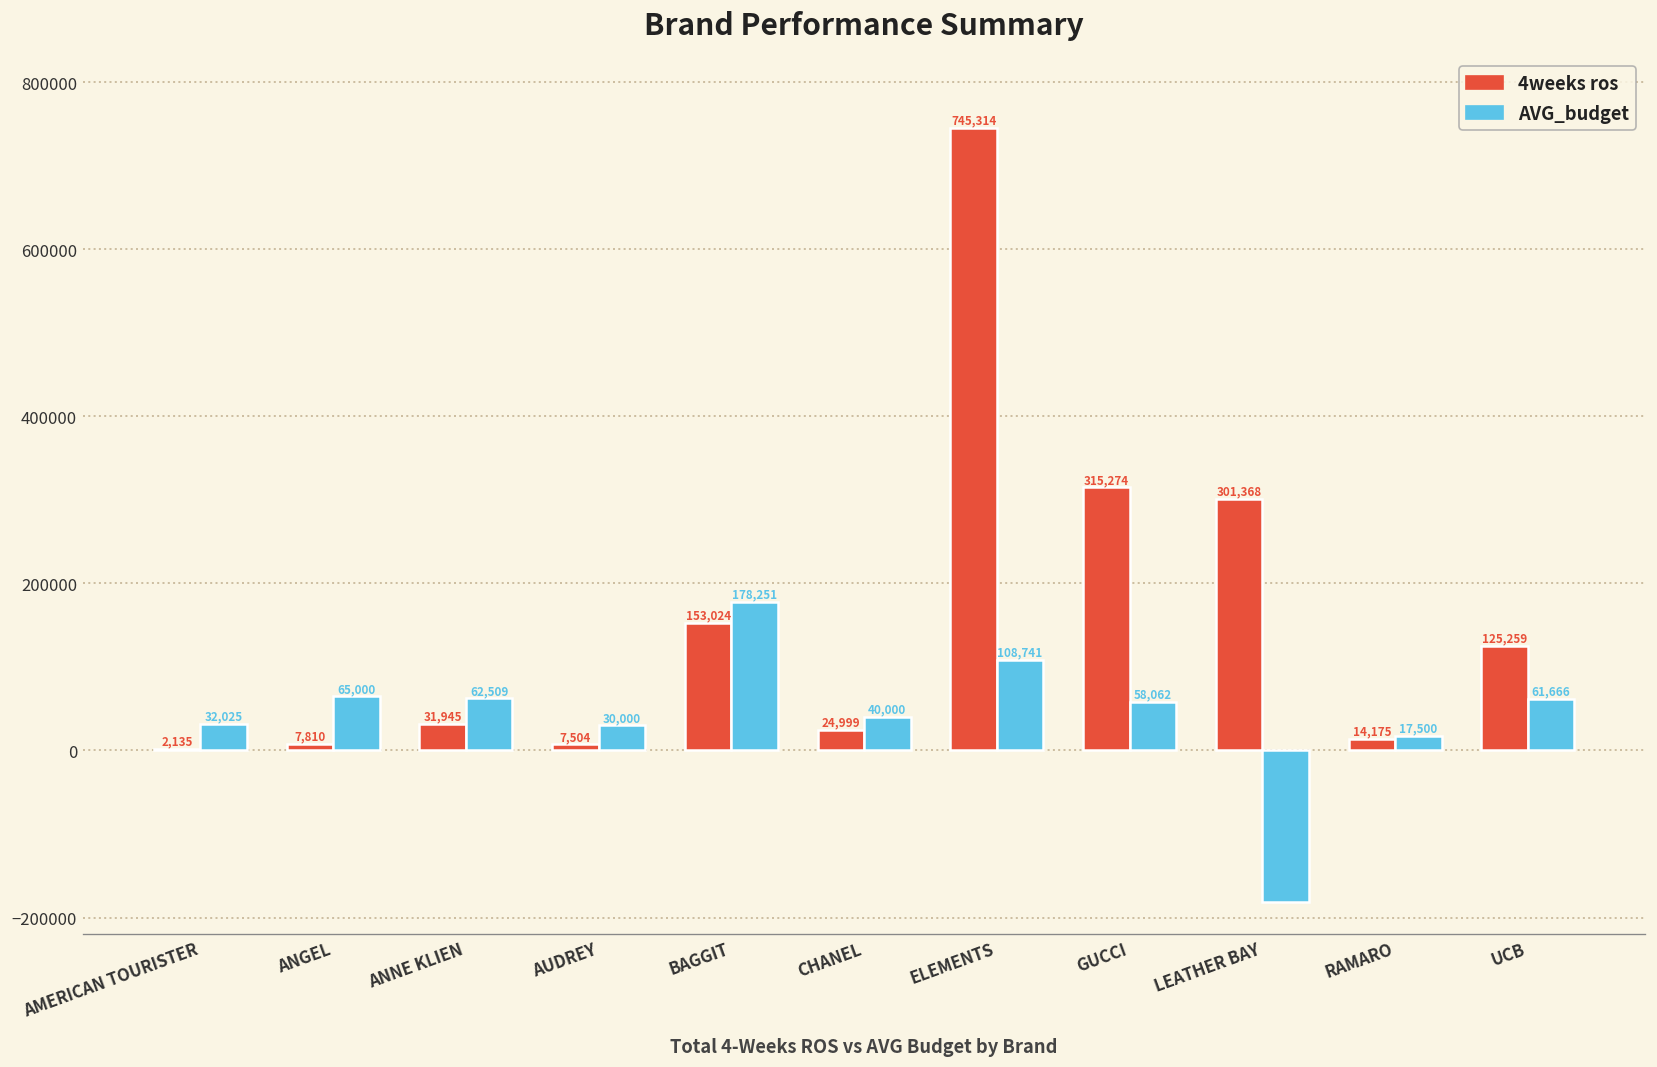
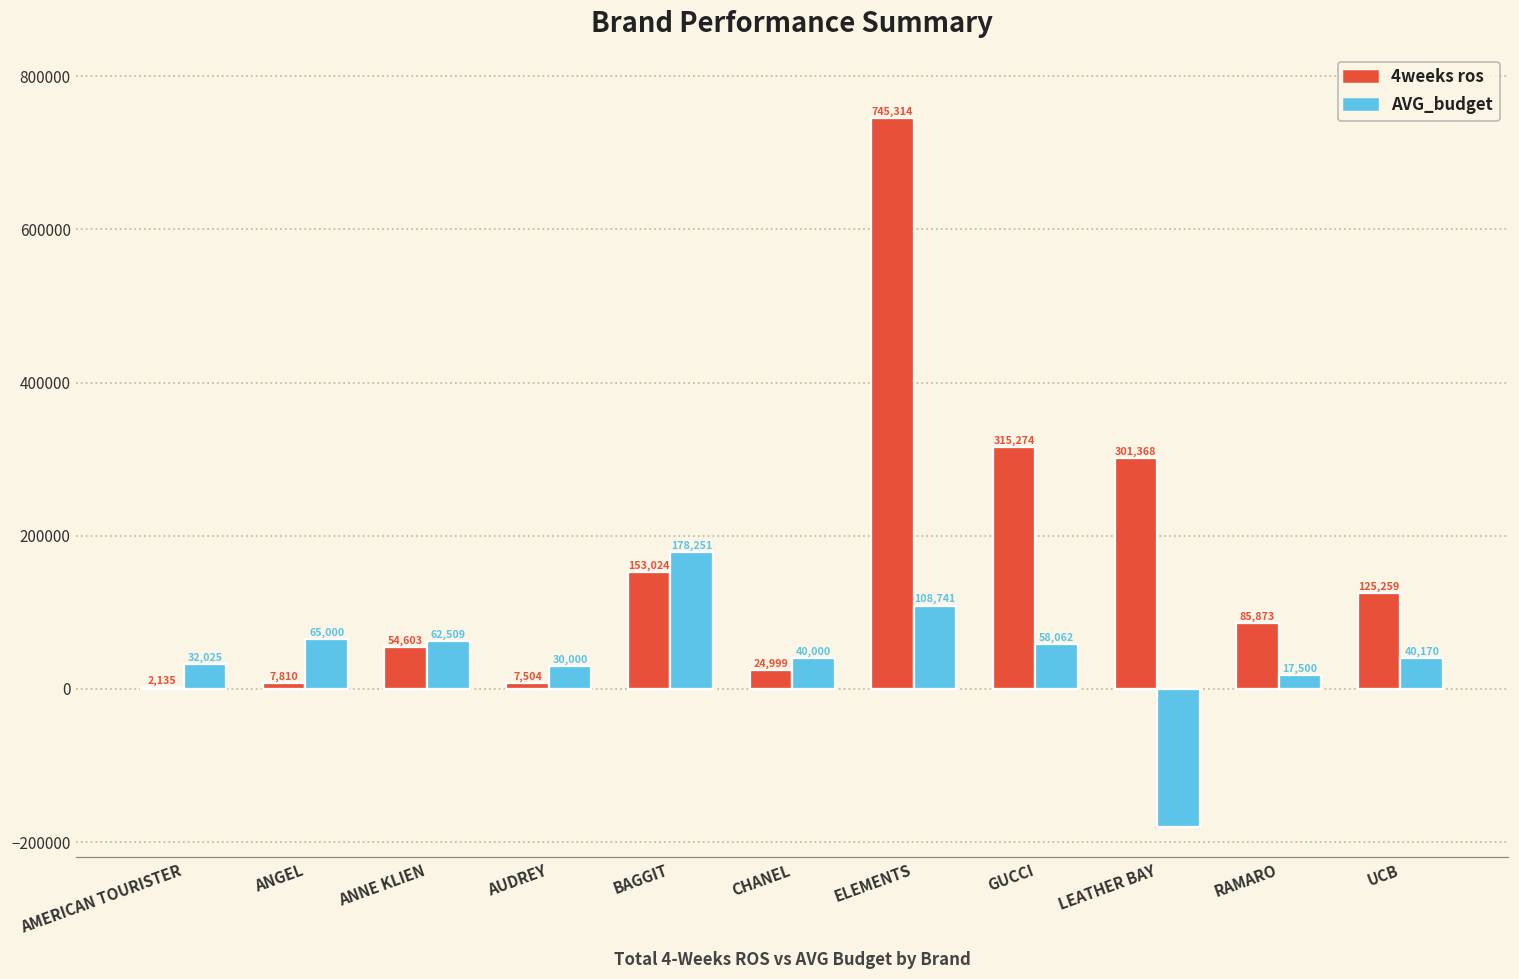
4weeks ros, ANNE KLIEN: 31,945 -> 54,603
4weeks ros, RAMARO: 14,175 -> 85,873
AVG_budget, UCB: 61,666 -> 40,170
